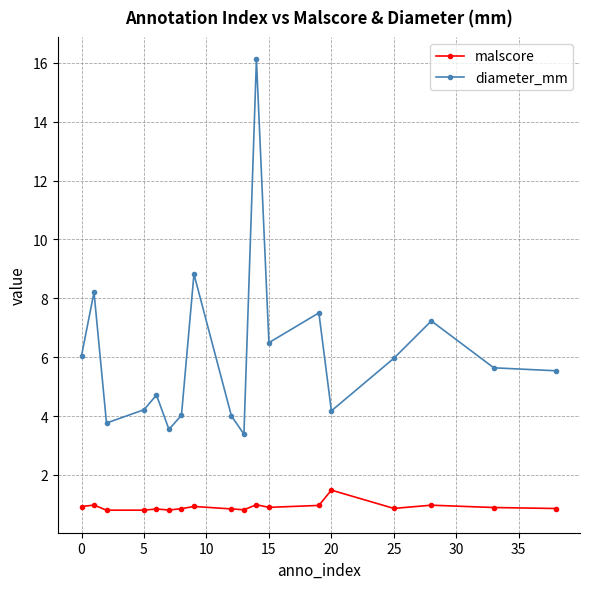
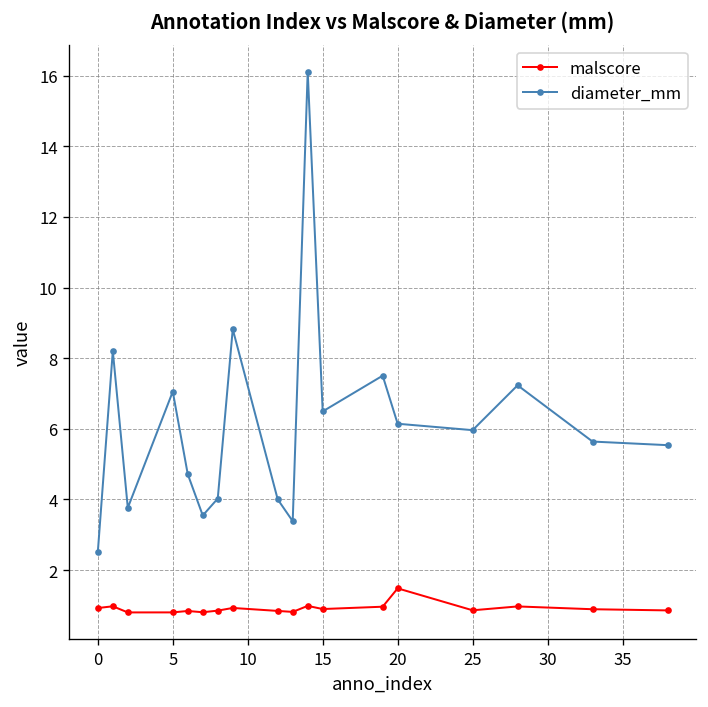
diameter_mm, 0: 6.1 -> 2.5
diameter_mm, 5: 4.2 -> 7.1
diameter_mm, 20: 4.2 -> 6.1
